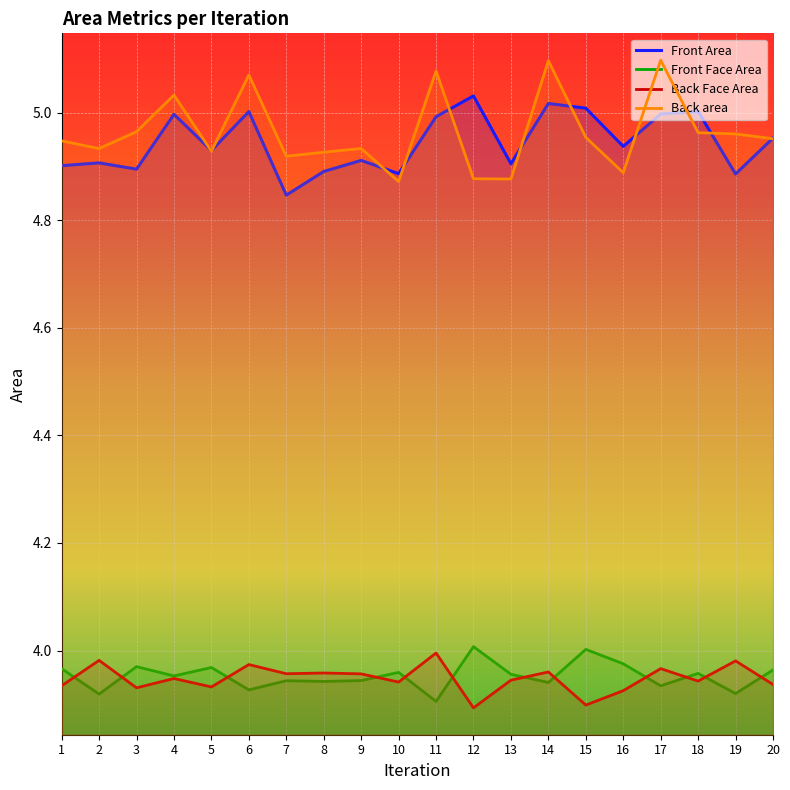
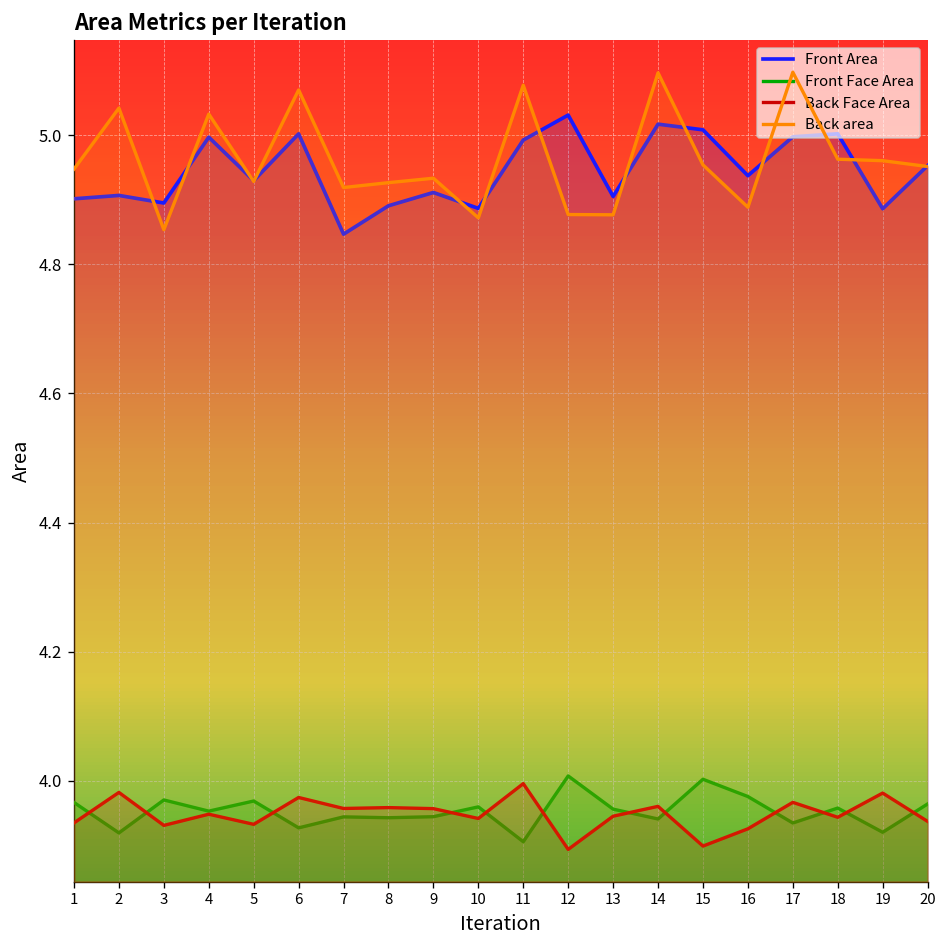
Back area, 2: 4.93 -> 5.04
Back area, 3: 4.96 -> 4.85
